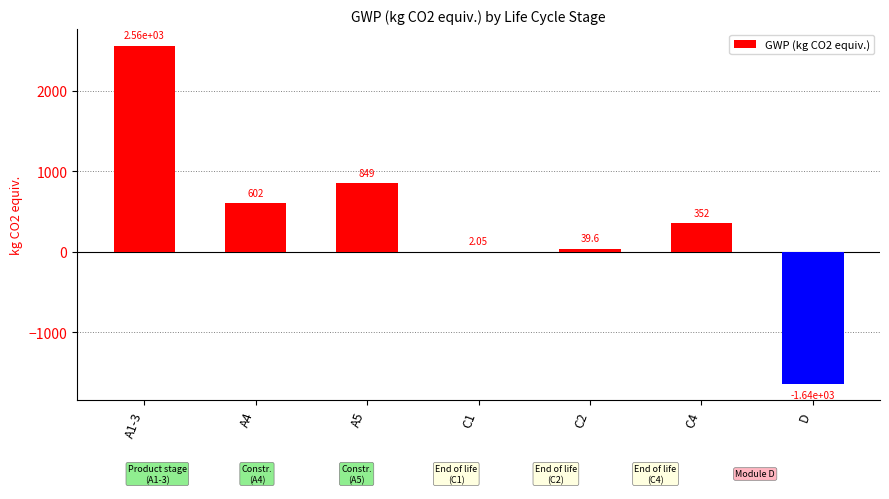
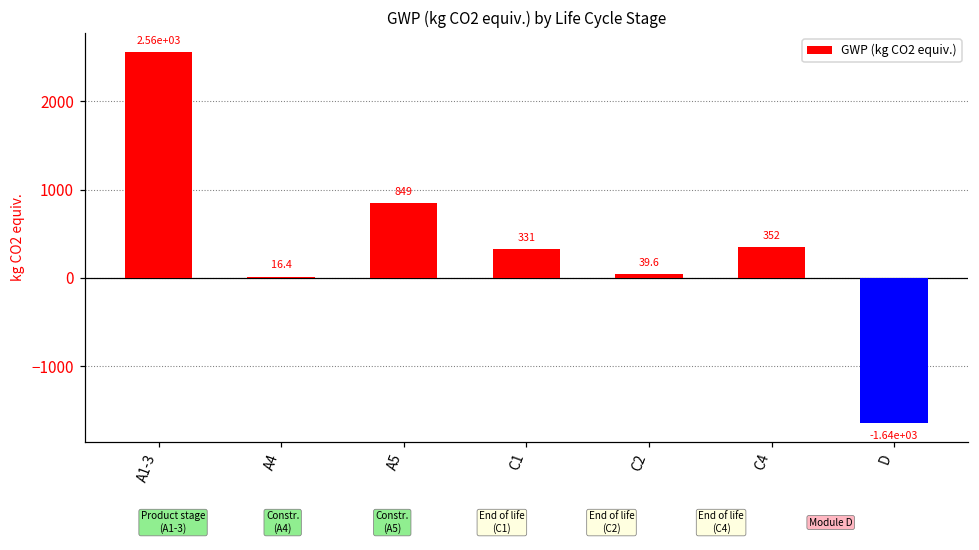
A4: 602 -> 16.4
C1: 2.05 -> 331
